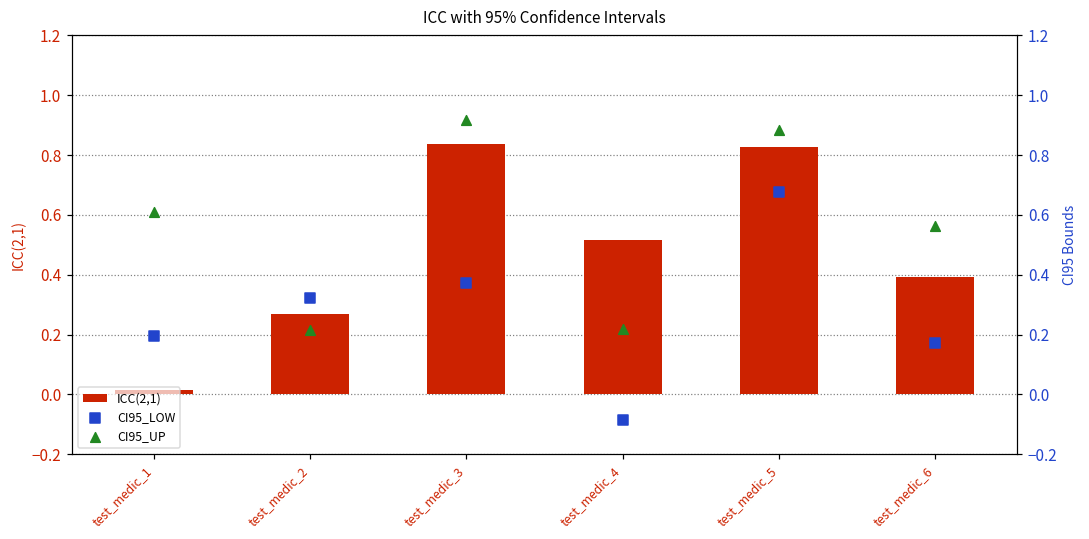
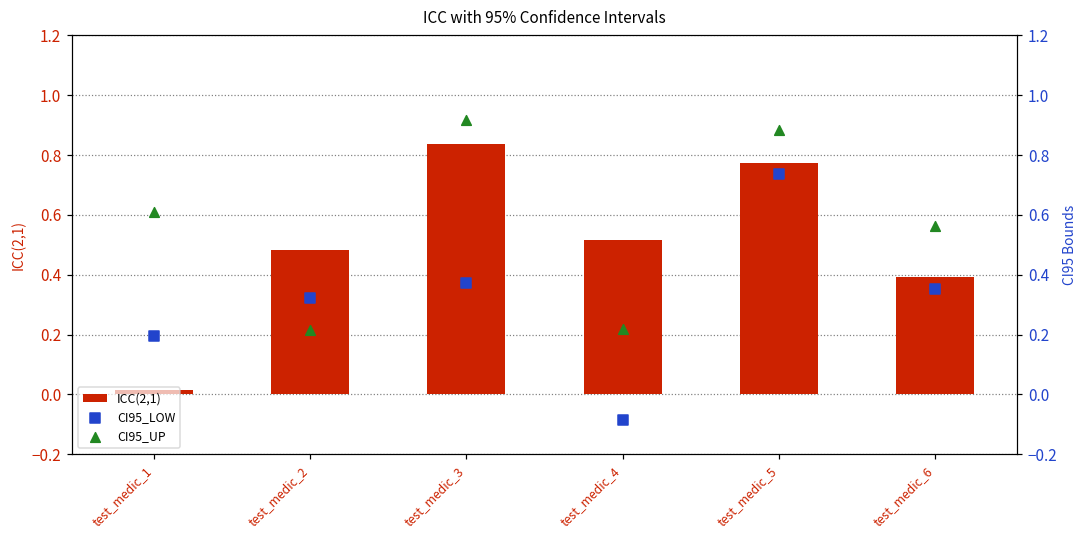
ICC(2,1), test_medic_2: 0.27 -> 0.48
ICC(2,1), test_medic_5: 0.83 -> 0.77
CI95_LOW, test_medic_5: 0.68 -> 0.74
CI95_LOW, test_medic_6: 0.17 -> 0.35
